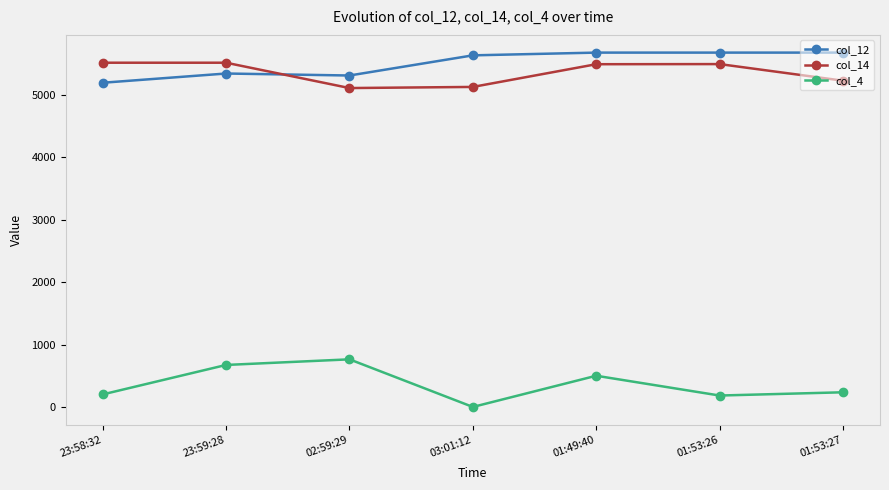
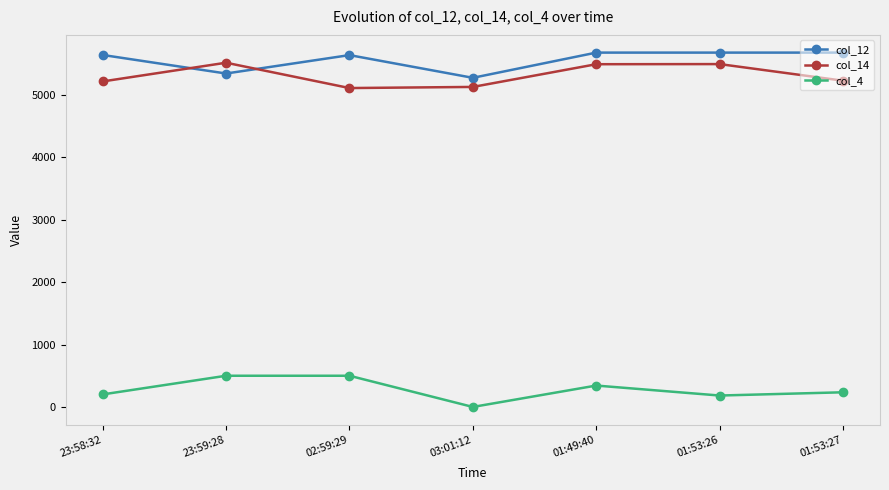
col_12, 23:58:32: 5200 -> 5600
col_14, 23:58:32: 5500 -> 5200
col_4, 23:59:28: 700 -> 500
col_12, 02:59:29: 5300 -> 5600
col_4, 02:59:29: 800 -> 500
col_12, 03:01:12: 5600 -> 5300
col_4, 01:49:40: 500 -> 300
